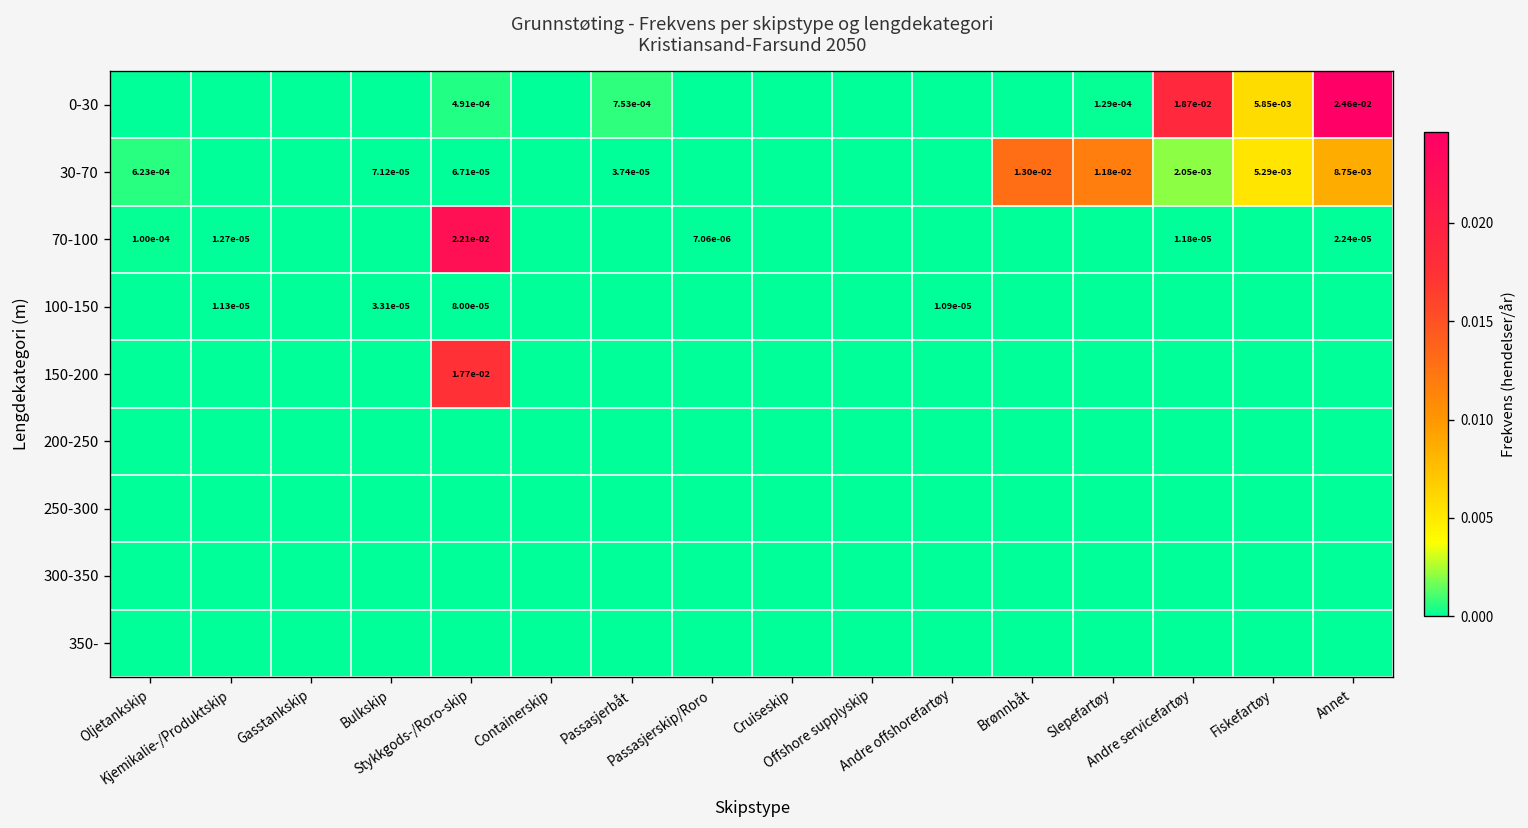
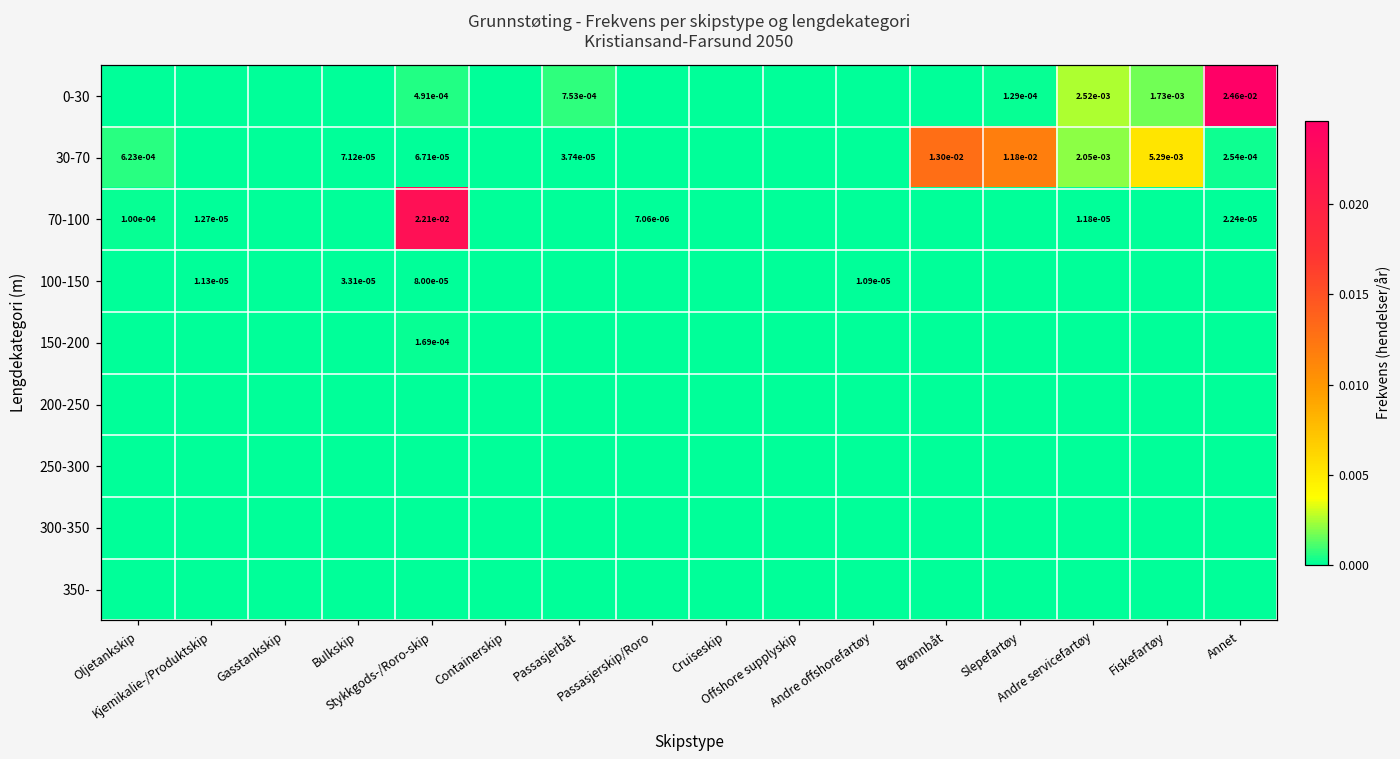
0-30, Andre servicefartøy: 1.87e-02 -> 2.52e-03
0-30, Fiskefartøy: 5.85e-03 -> 1.73e-03
30-70, Annet: 8.75e-03 -> 2.54e-04
150-200, Stykkgods-/Roro-skip: 1.77e-02 -> 1.69e-04
